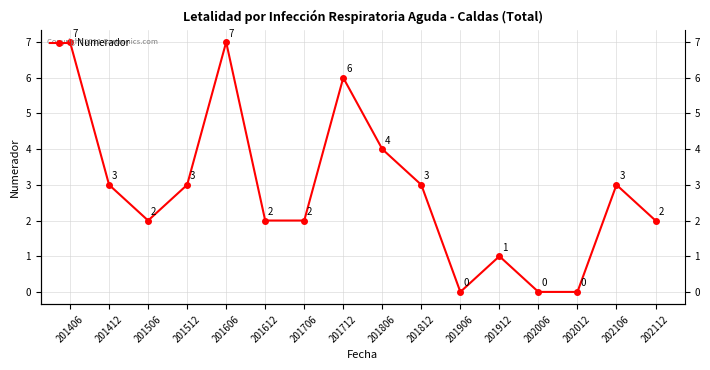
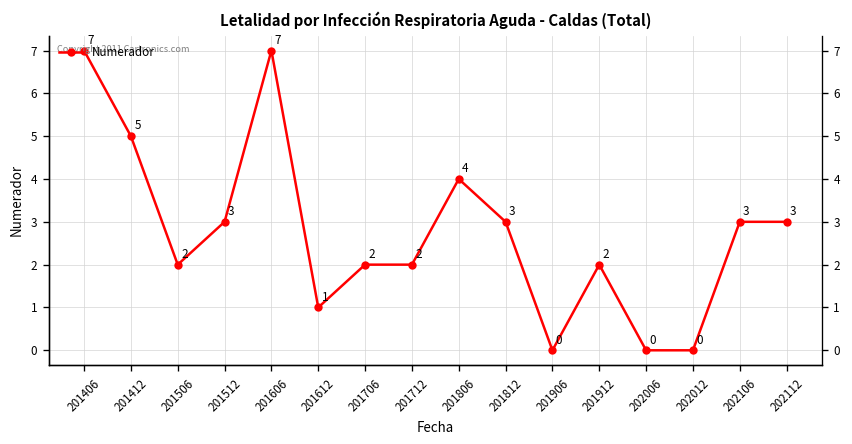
201412: 3 -> 5
201612: 2 -> 1
201712: 6 -> 2
201912: 1 -> 2
202112: 2 -> 3
